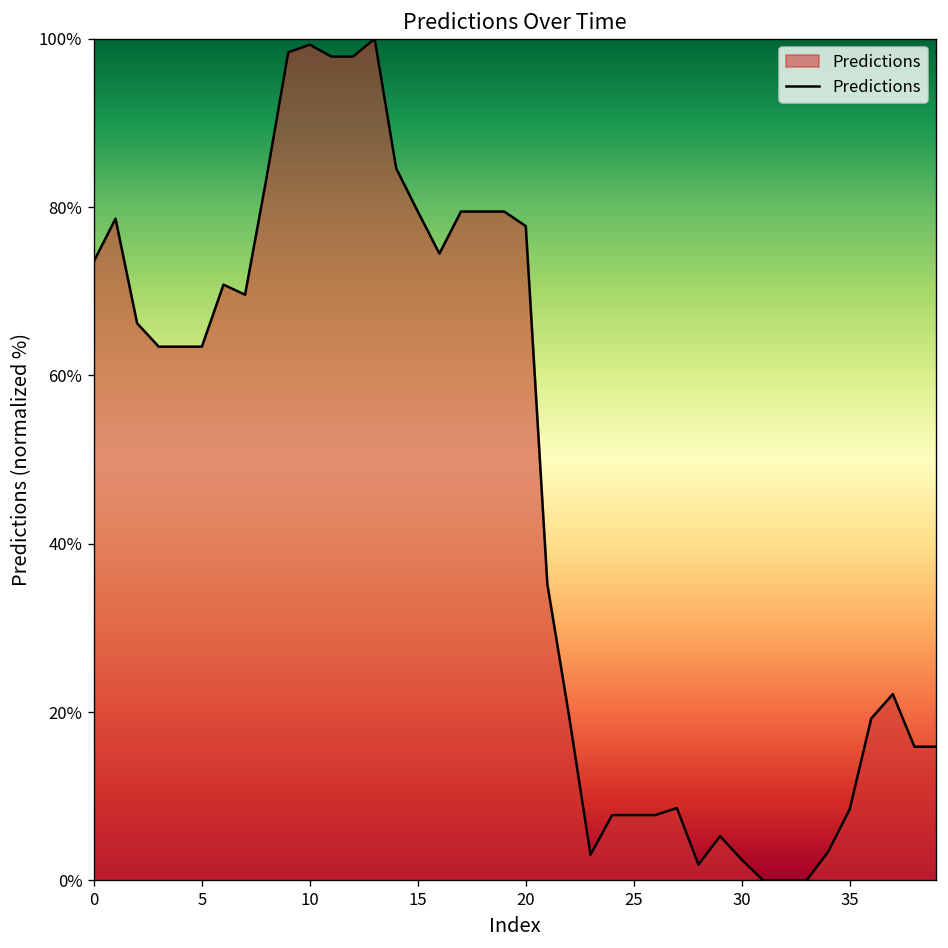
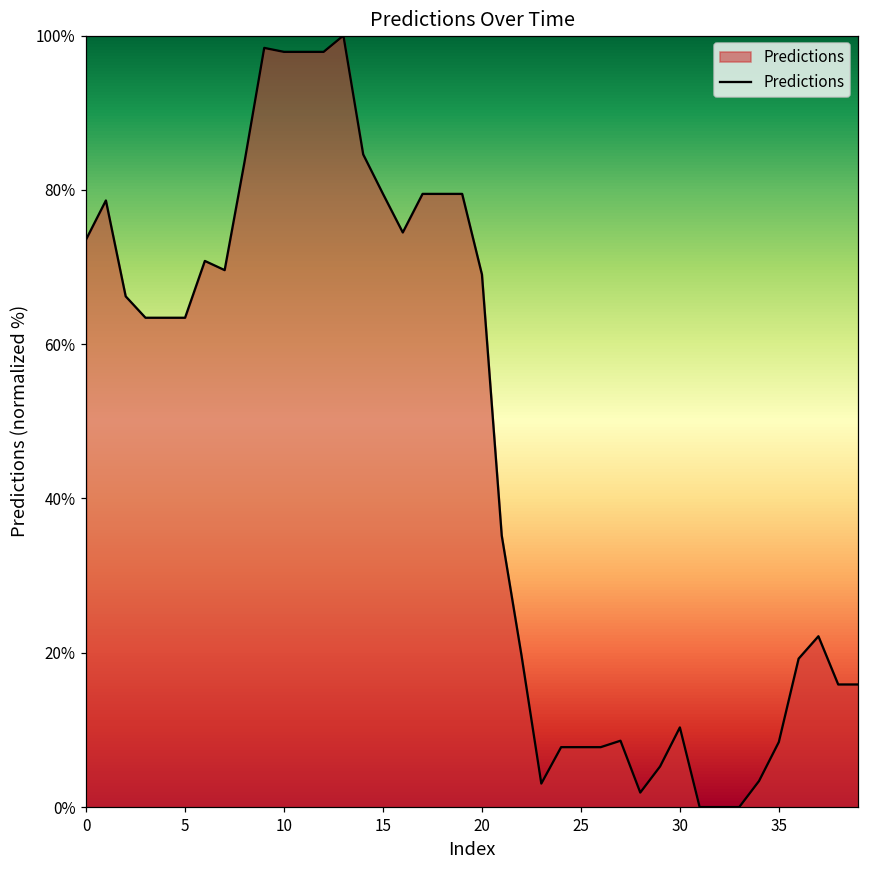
10: 99% -> 98%
20: 78% -> 69%
30: 2% -> 10%
